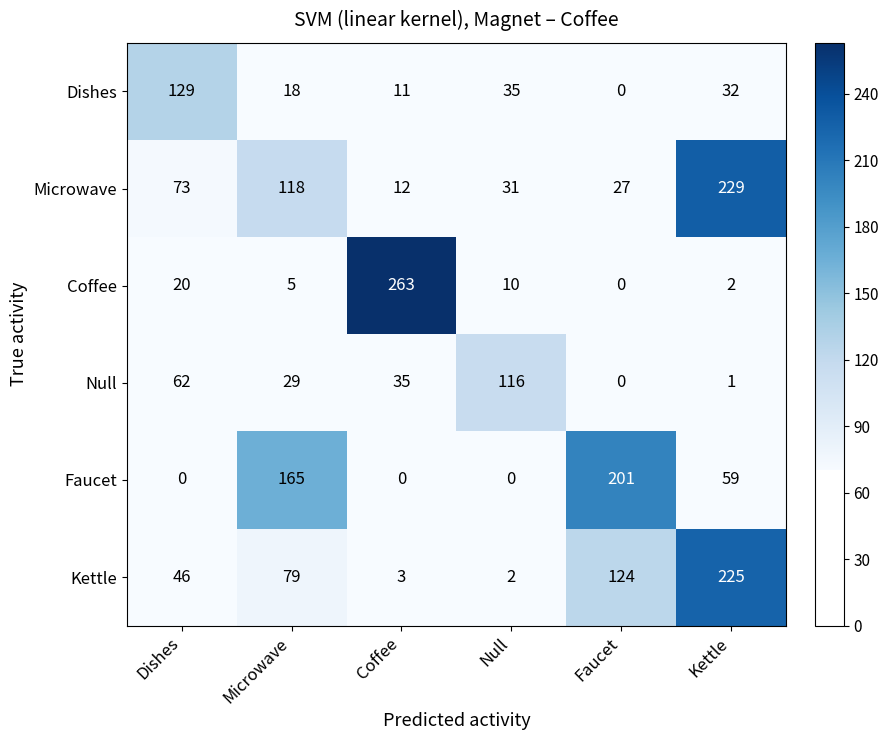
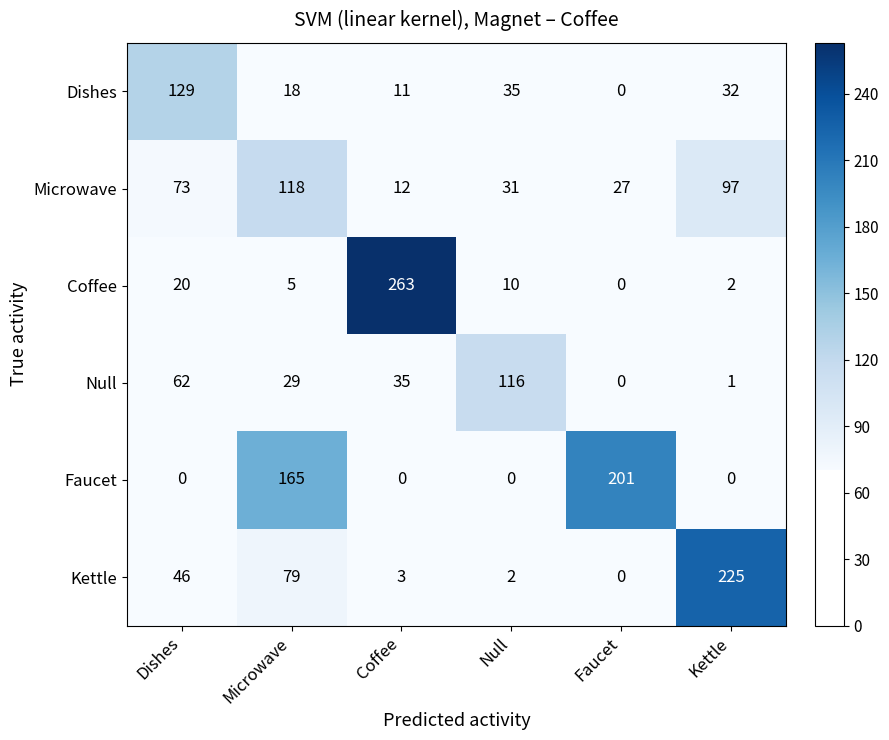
Microwave, Kettle: 229 -> 97
Faucet, Kettle: 59 -> 0
Kettle, Faucet: 124 -> 0
